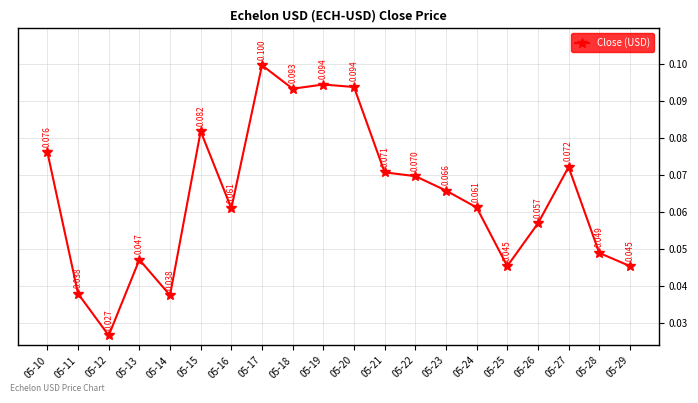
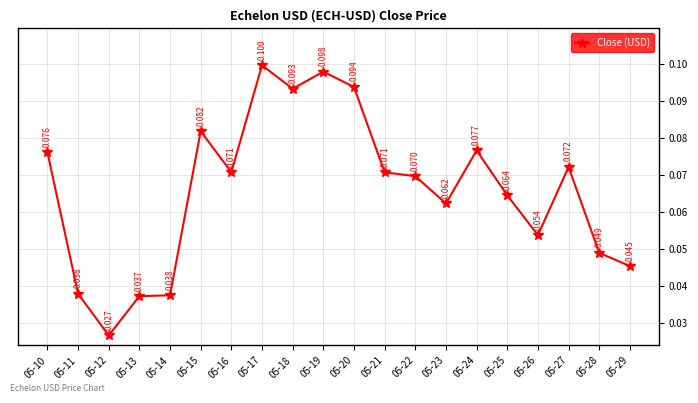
05-13: 0.047 -> 0.037
05-16: 0.061 -> 0.071
05-19: 0.094 -> 0.098
05-23: 0.066 -> 0.062
05-24: 0.061 -> 0.077
05-25: 0.045 -> 0.064
05-26: 0.057 -> 0.054
